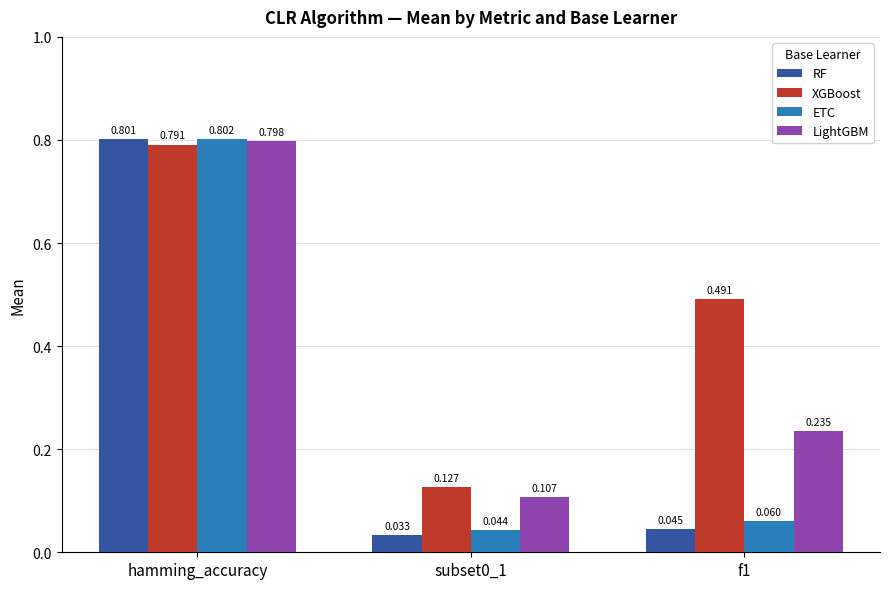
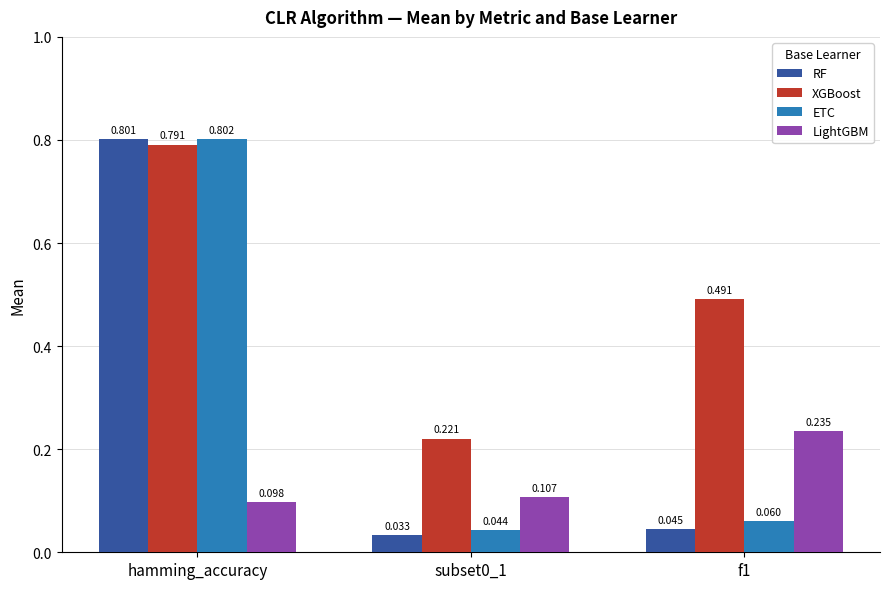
LightGBM, hamming_accuracy: 0.798 -> 0.098
XGBoost, subset0_1: 0.127 -> 0.221
